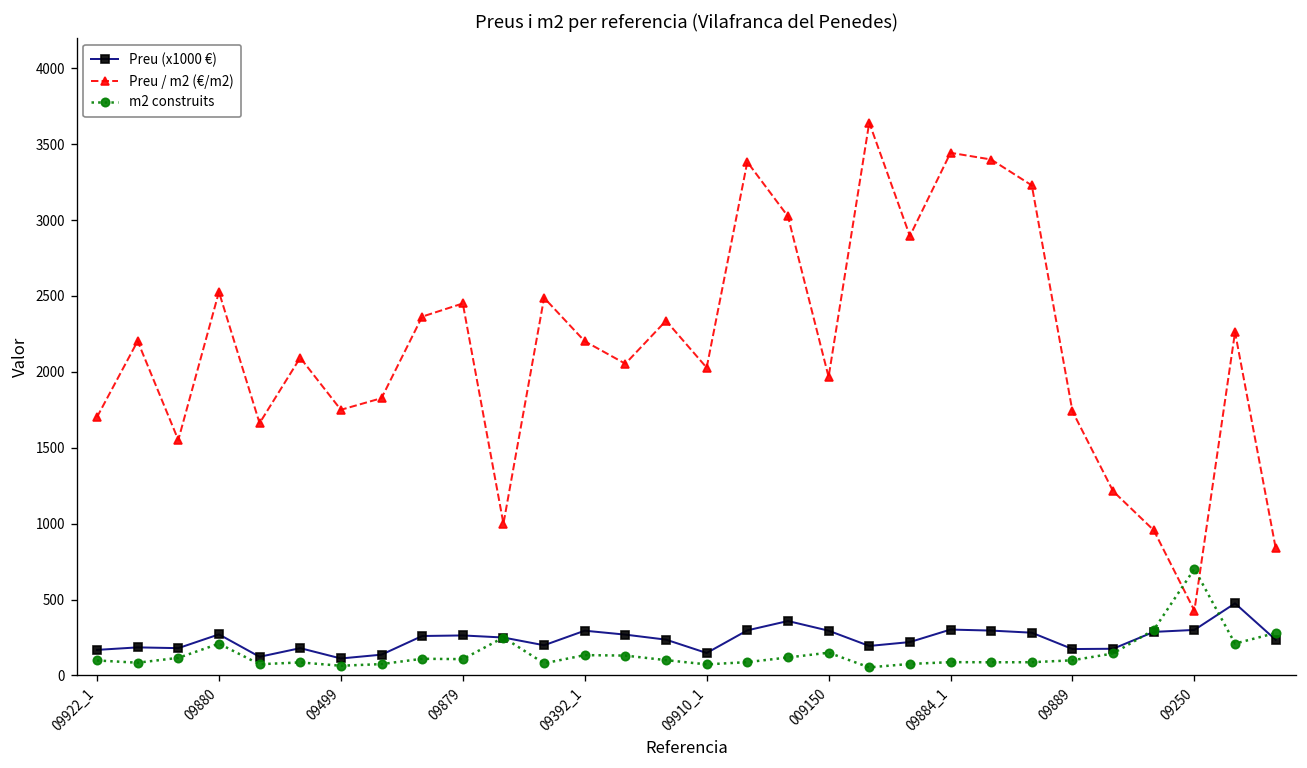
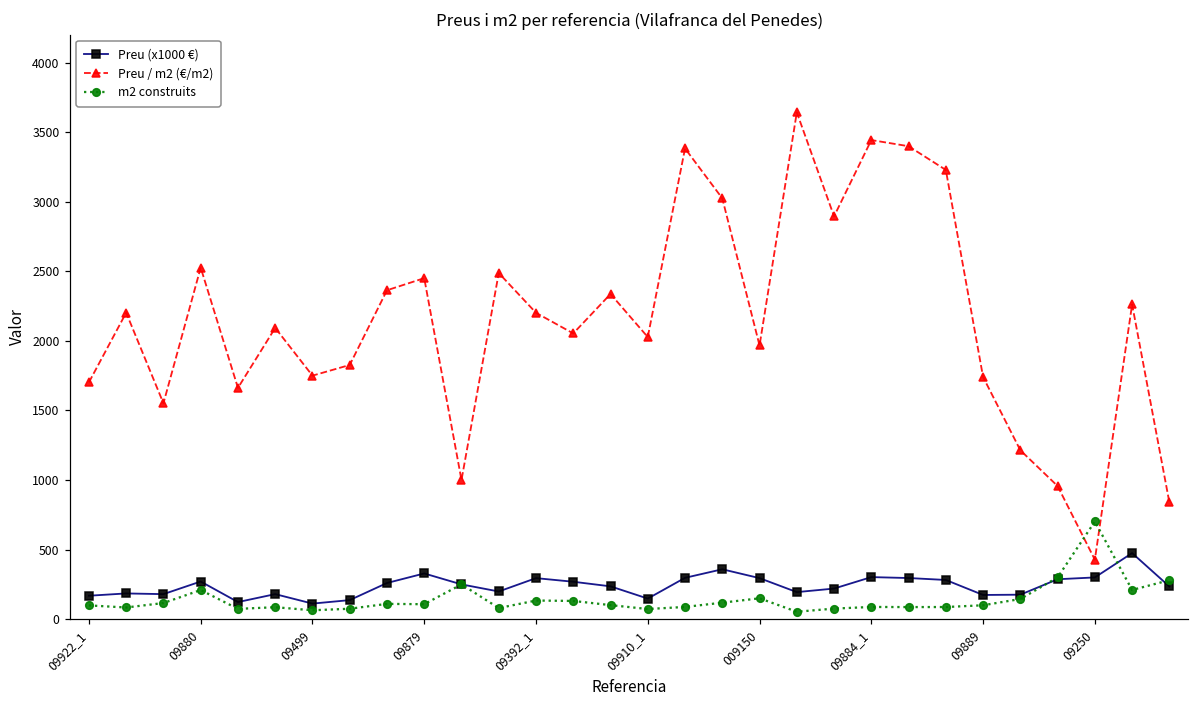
Preu (x1000 €), 09879: 260 -> 330
